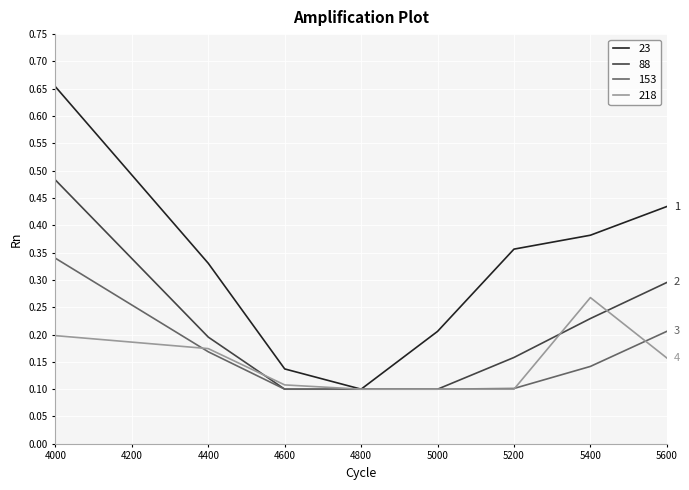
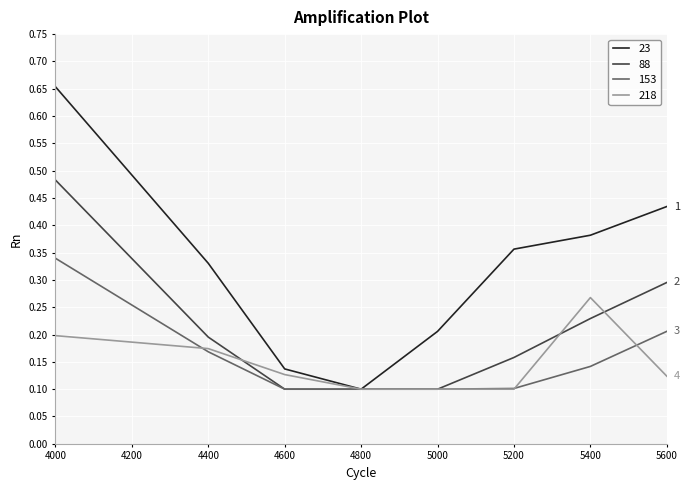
218, 4600: 0.11 -> 0.13
218, 5600: 0.16 -> 0.12
